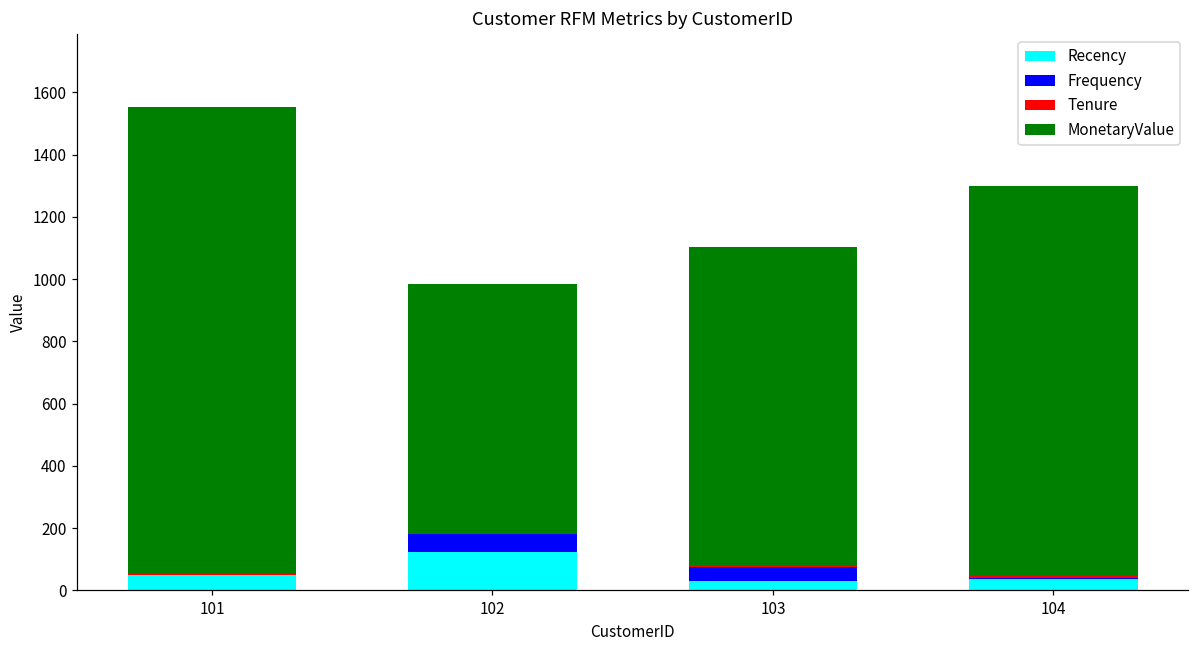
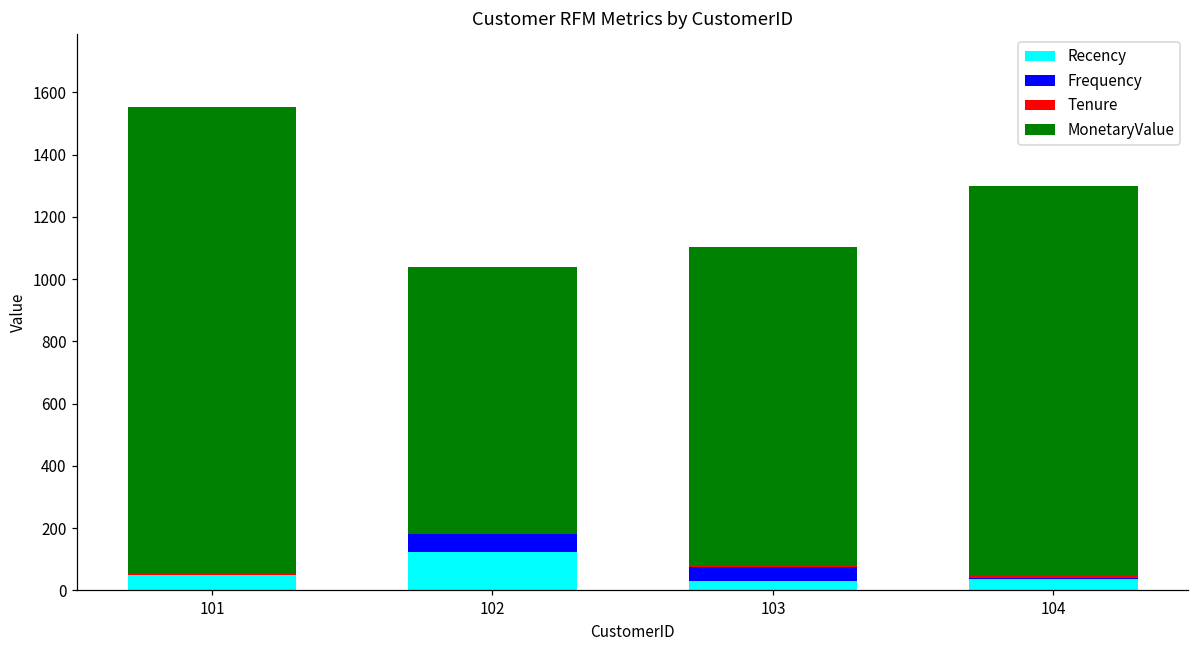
MonetaryValue, 102: 800 -> 860
